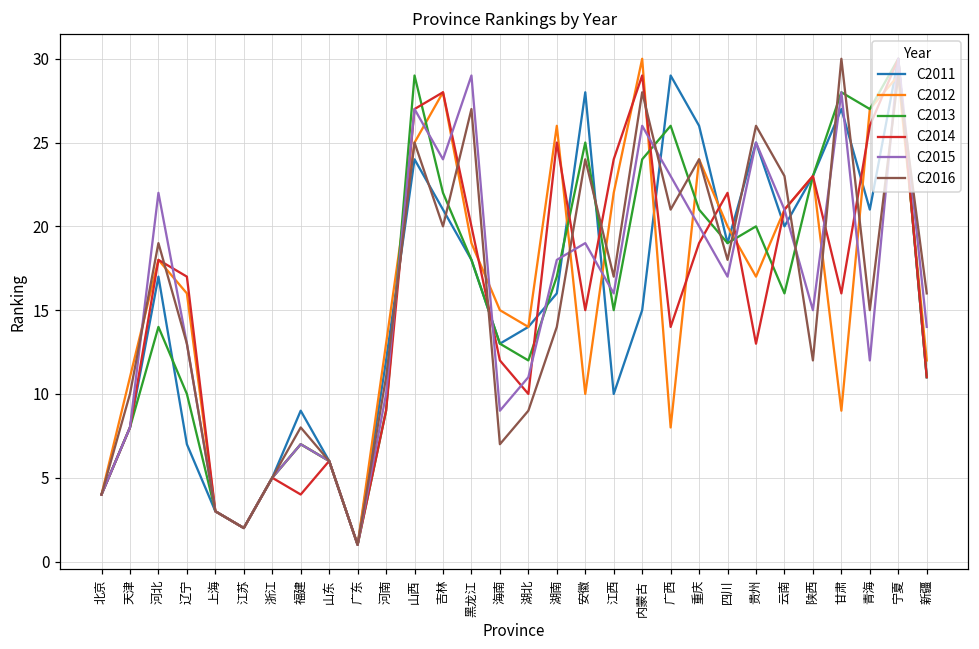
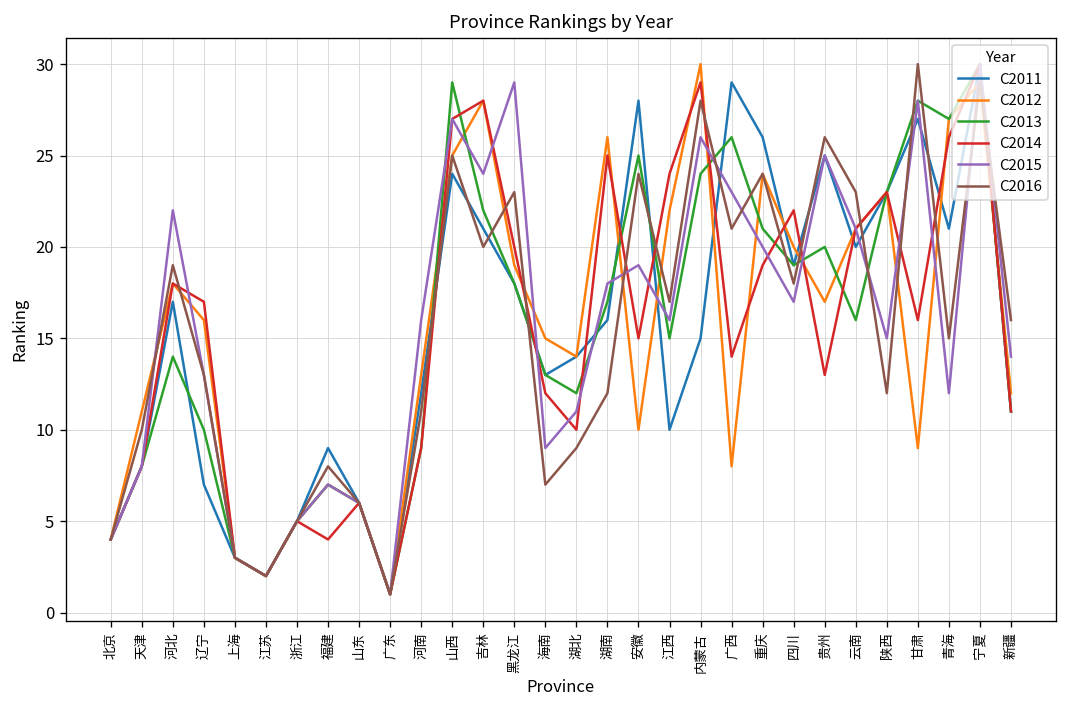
C2015, 河南: 10 -> 16
C2016, 黑龙江: 27 -> 23
C2016, 湖南: 14 -> 12
